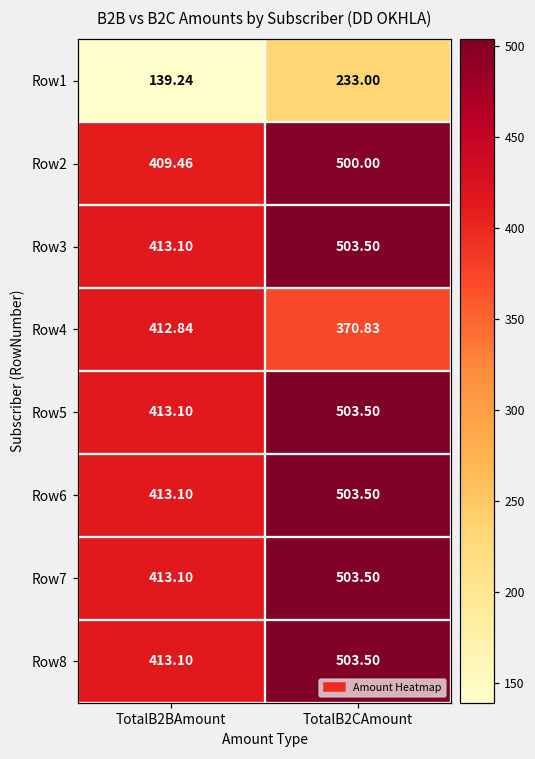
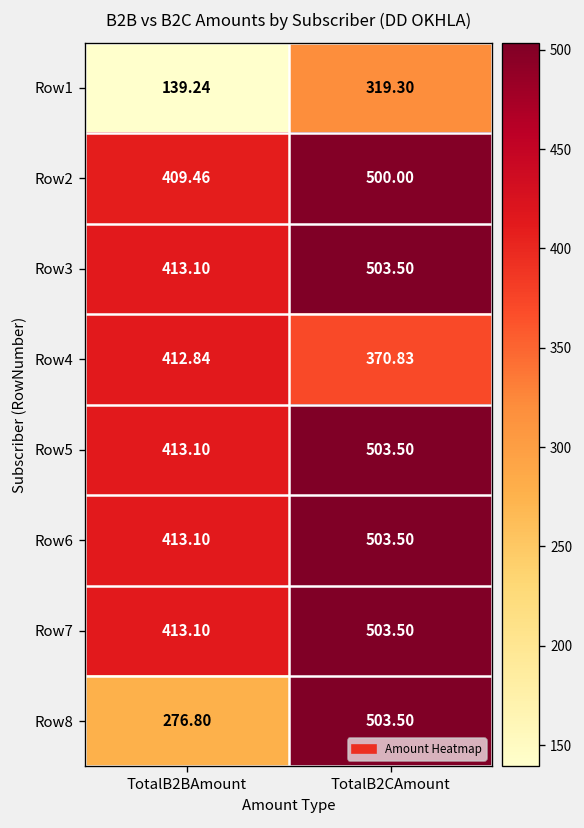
Row1, TotalB2CAmount: 233.00 -> 319.30
Row8, TotalB2BAmount: 413.10 -> 276.80
